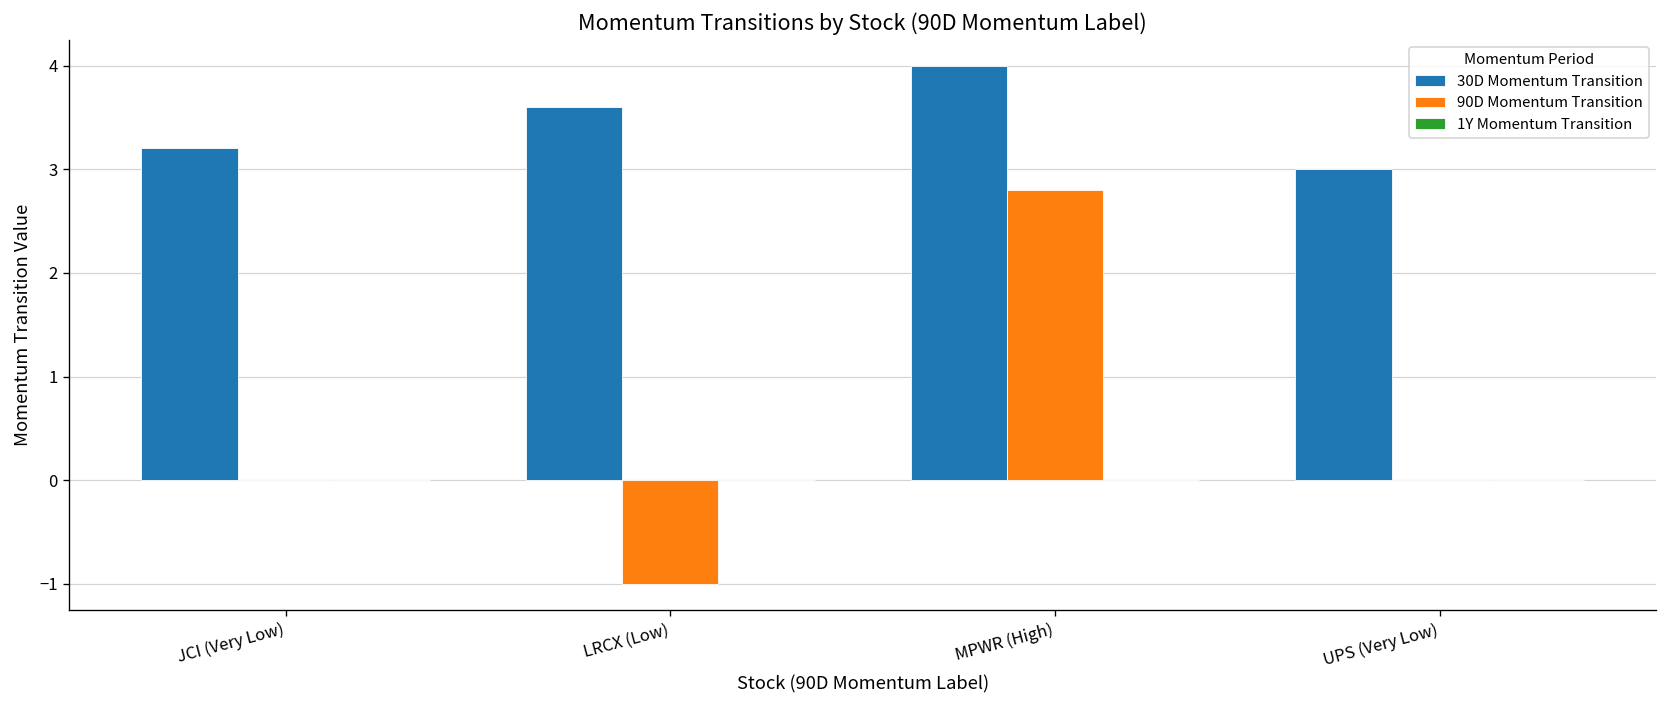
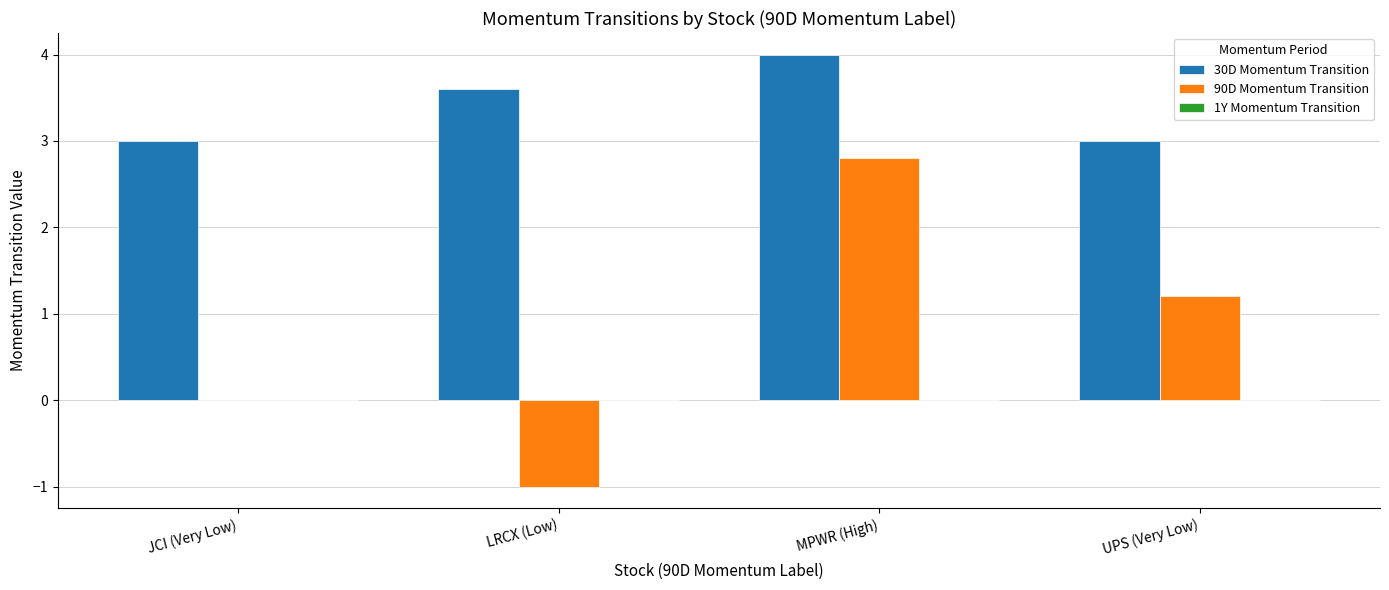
30D Momentum Transition, JCI (Very Low): 3.2 -> 3.0
90D Momentum Transition, UPS (Very Low): 0.0 -> 1.2
